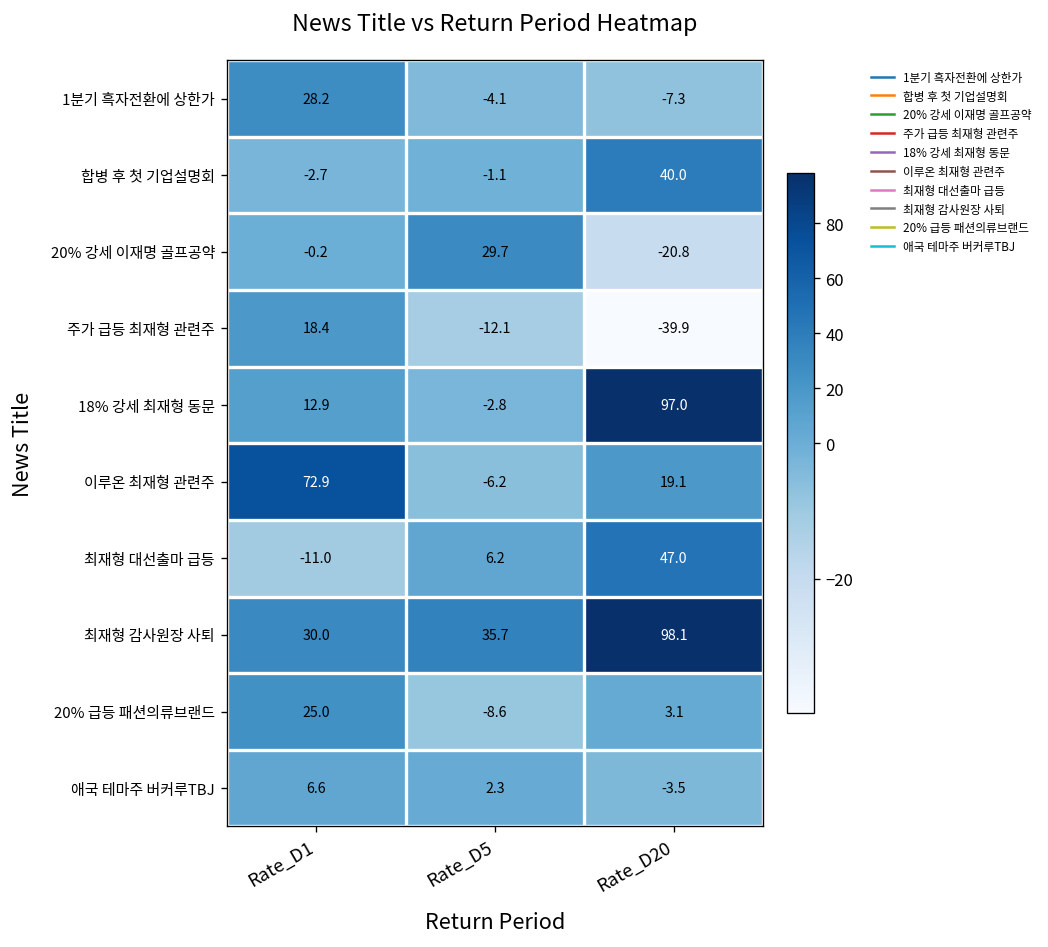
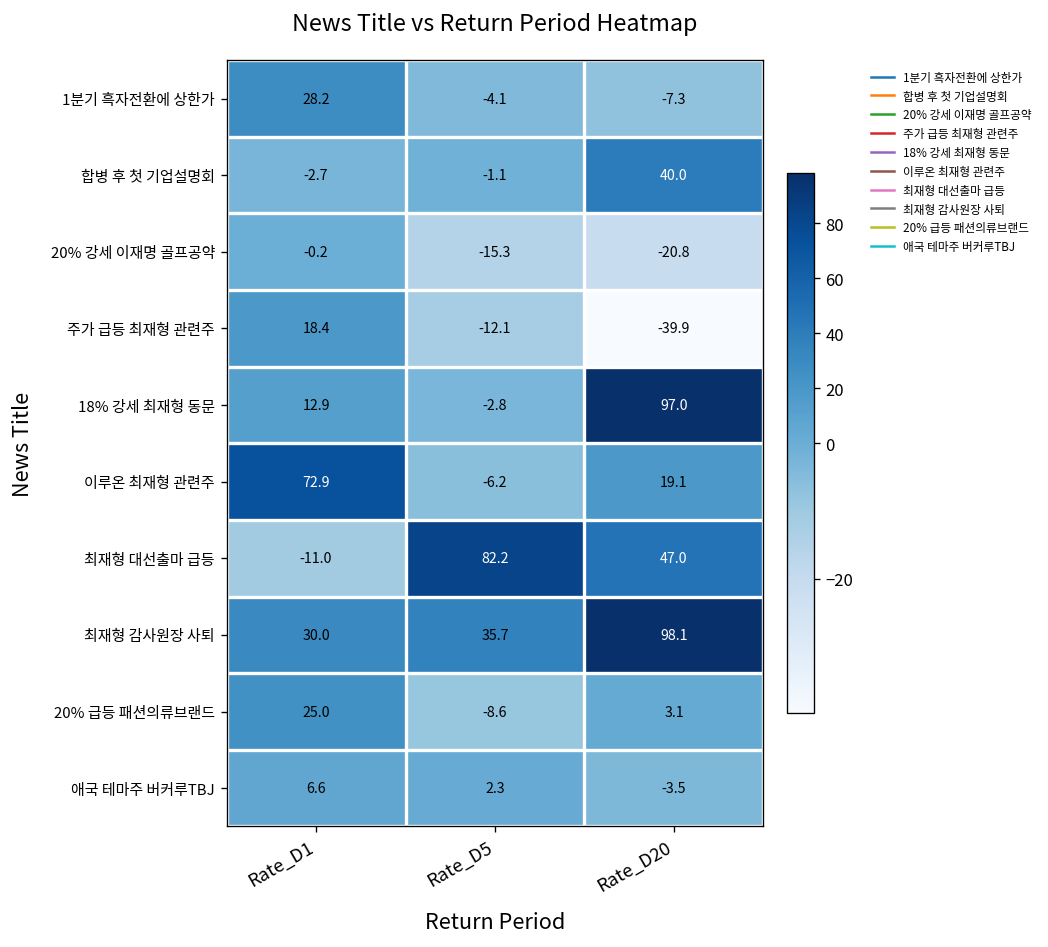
20% 강세 이재명 골프공약, Rate_D5: 29.7 -> -15.3
최재형 대선출마 급등, Rate_D5: 6.2 -> 82.2
